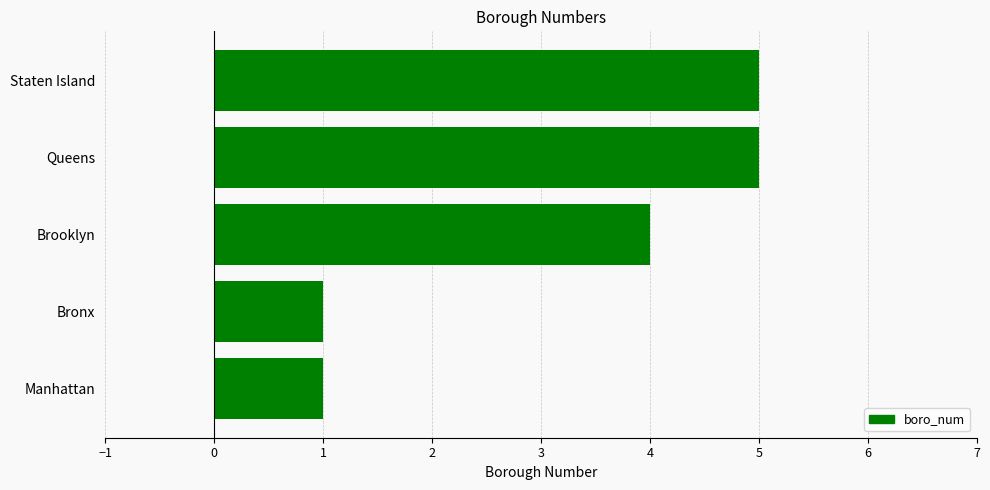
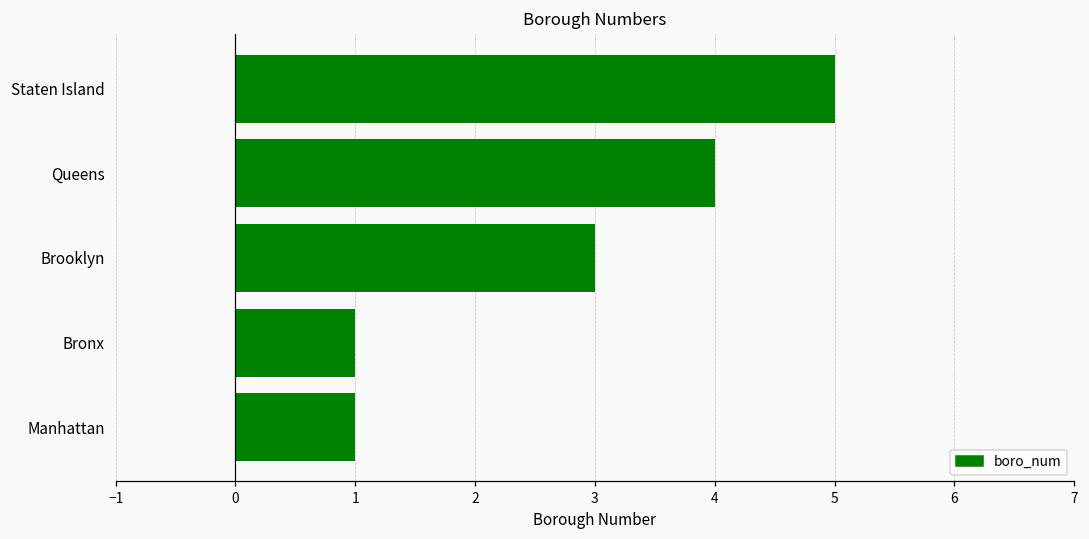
Queens: 5 -> 4
Brooklyn: 4 -> 3
